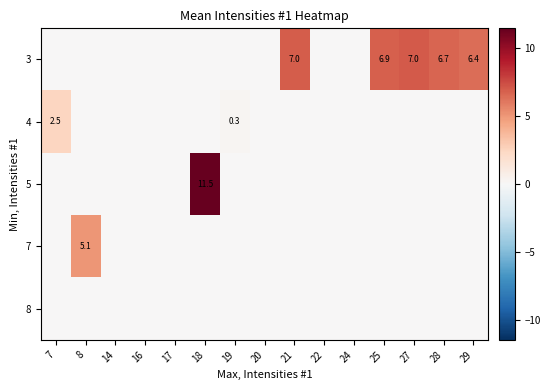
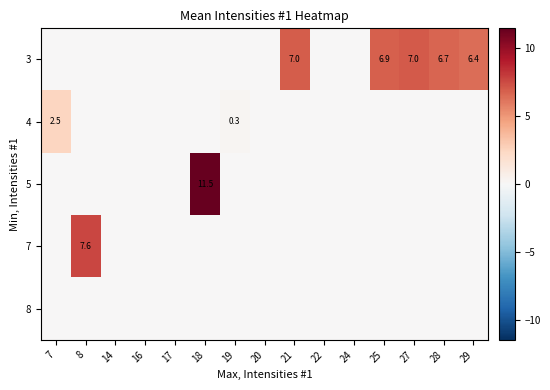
7, 8: 5.1 -> 7.6
